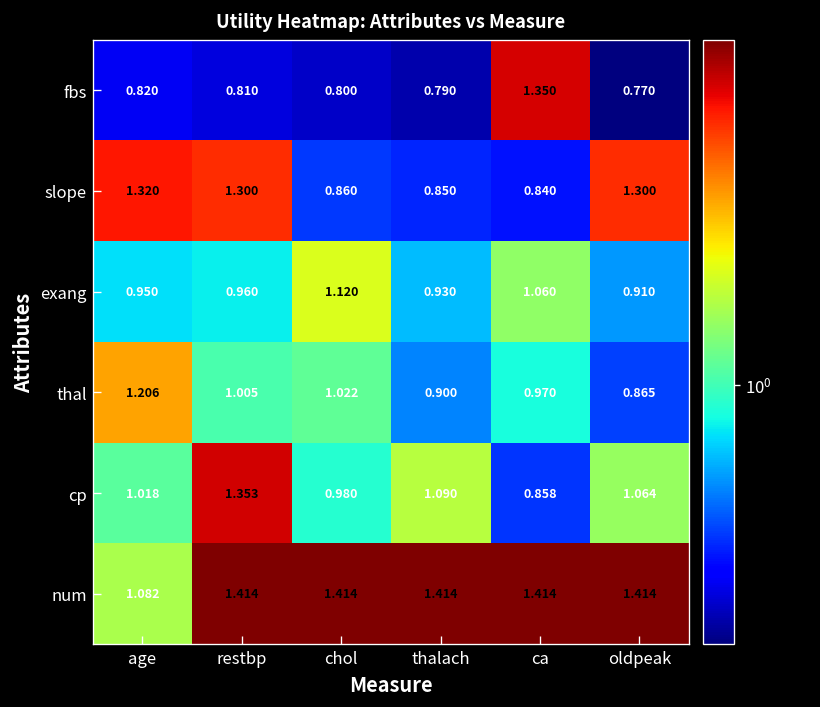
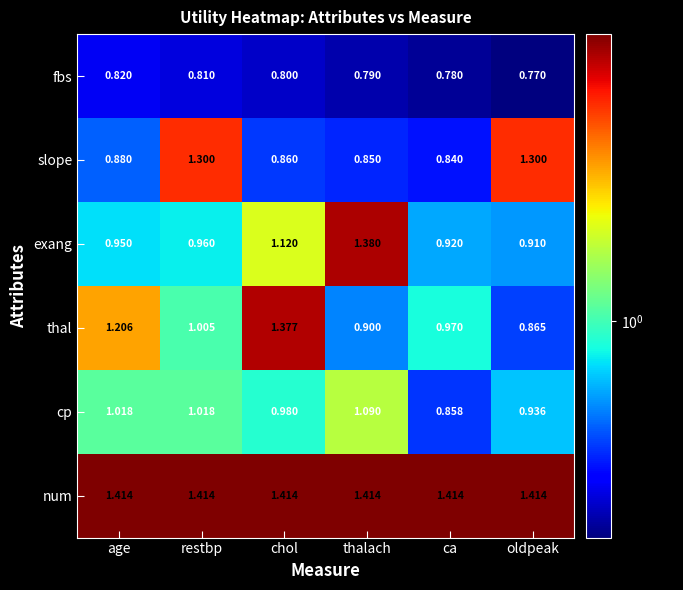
fbs, ca: 1.350 -> 0.780
slope, age: 1.320 -> 0.880
exang, thalach: 0.930 -> 1.380
exang, ca: 1.060 -> 0.920
thal, chol: 1.022 -> 1.377
cp, restbp: 1.353 -> 1.018
cp, oldpeak: 1.064 -> 0.936
num, age: 1.082 -> 1.414
